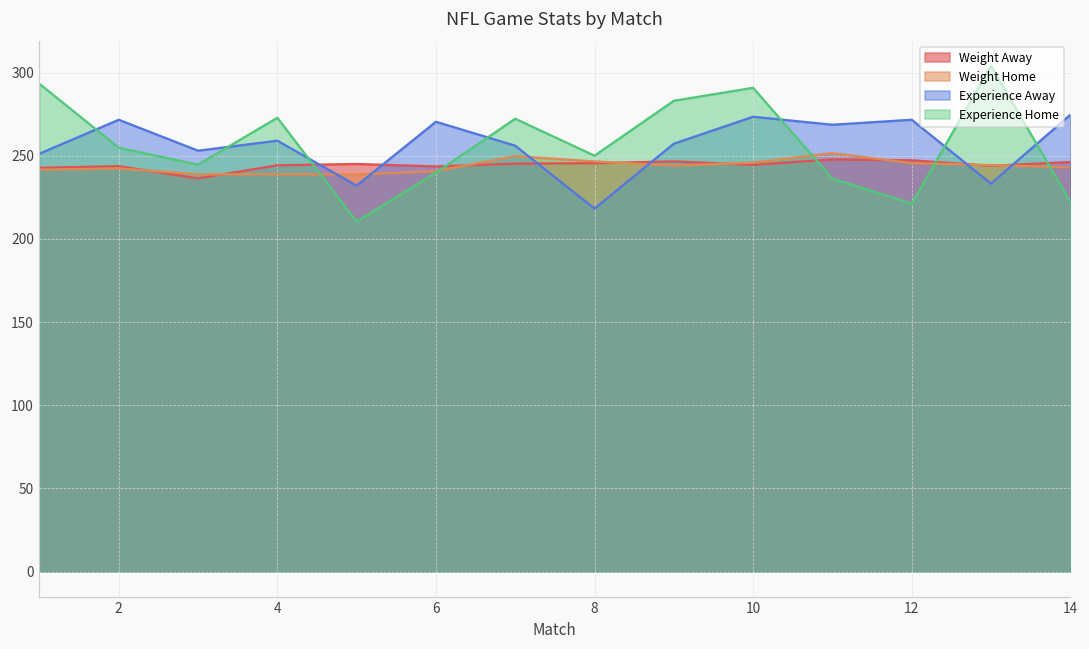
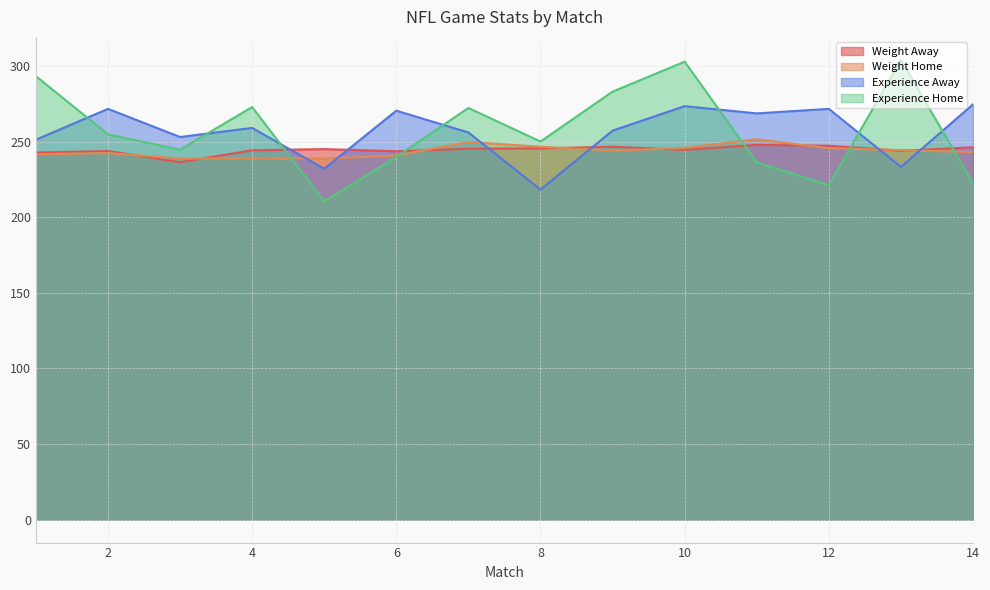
Experience Home, 10: 291 -> 303
